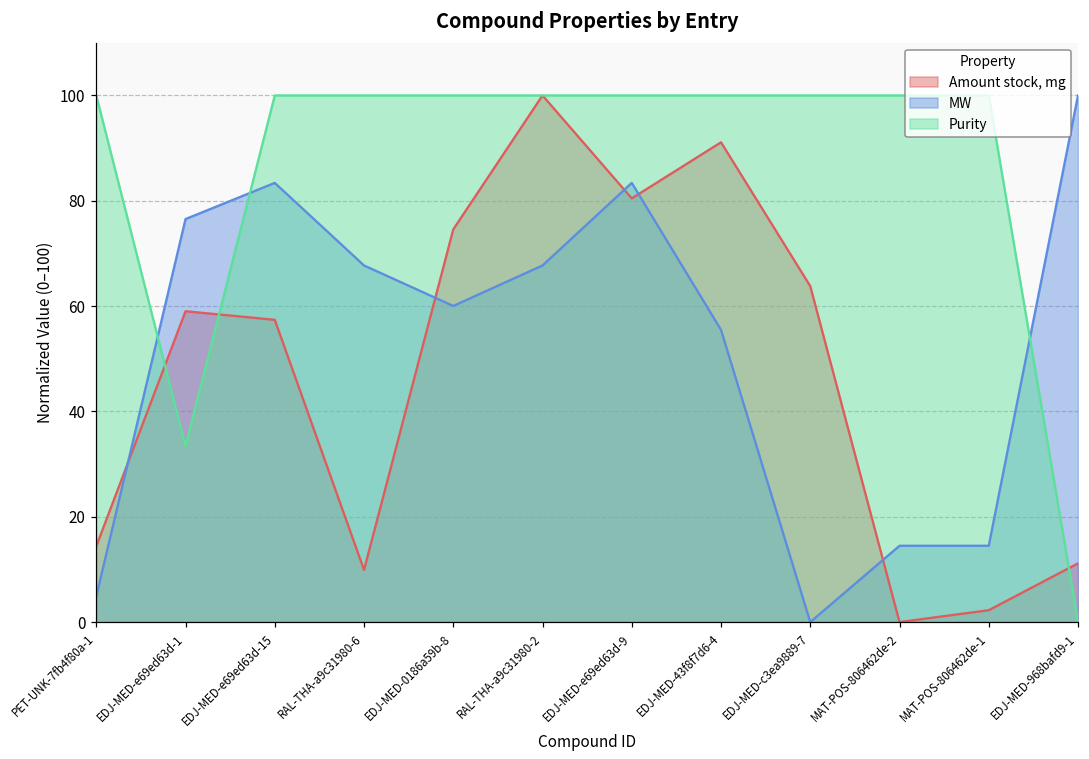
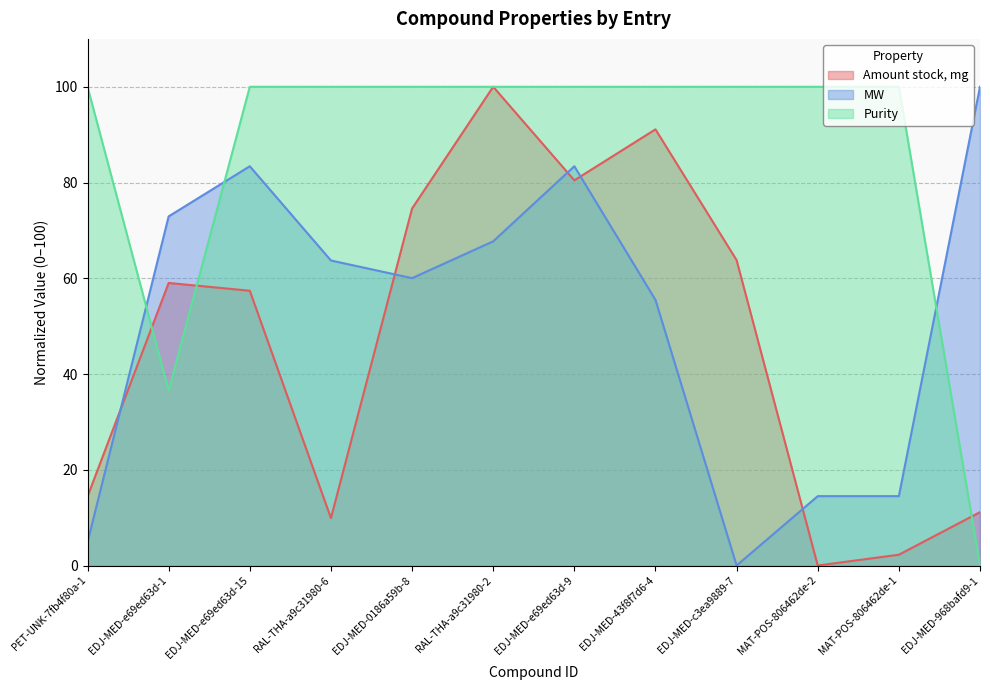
MW, EDJ-MED-e69ed63d-1: 77 -> 73
Purity, EDJ-MED-e69ed63d-1: 33 -> 37
MW, RAL-THA-a9c31980-6: 68 -> 64
